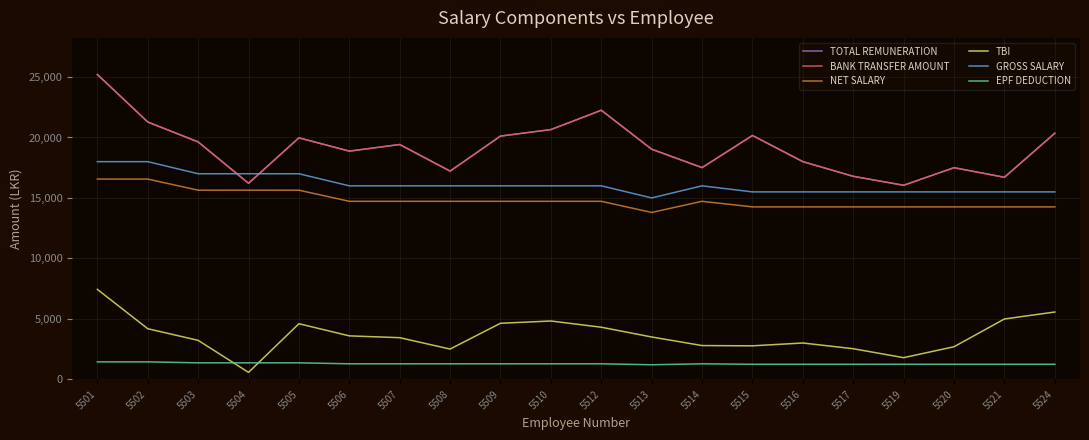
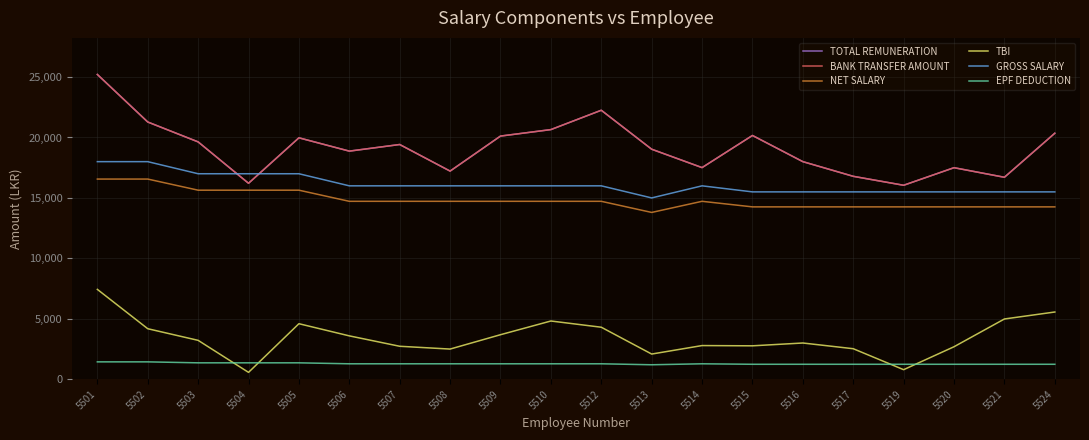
TBI, 5507: 3,400 -> 2,700
TBI, 5509: 4,600 -> 3,700
TBI, 5513: 3,500 -> 2,100
TBI, 5519: 1,800 -> 800
